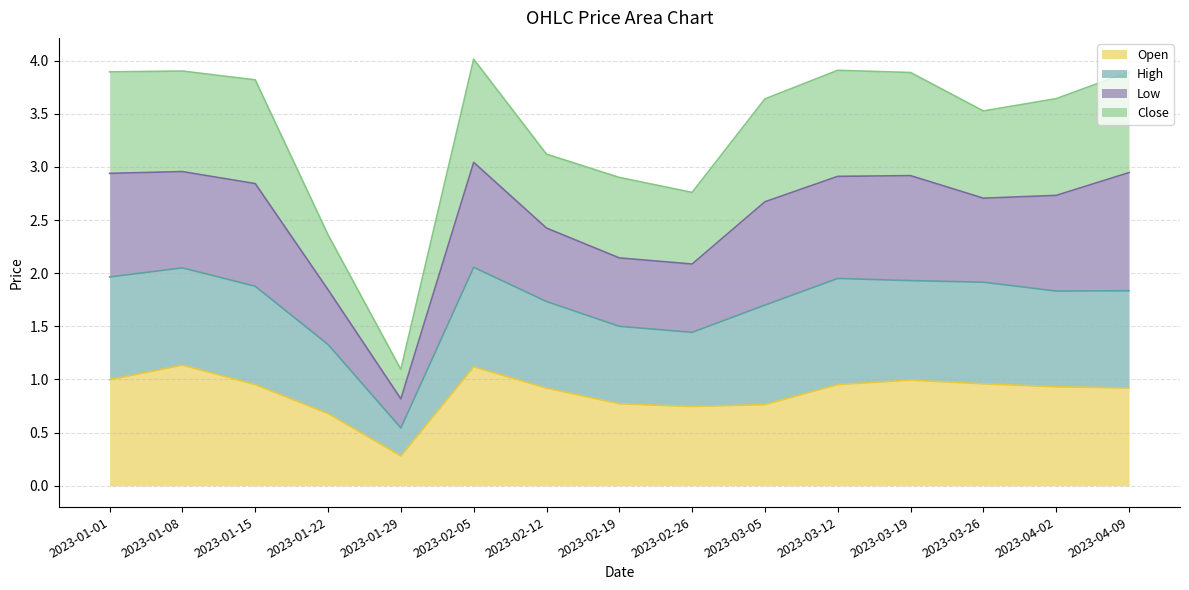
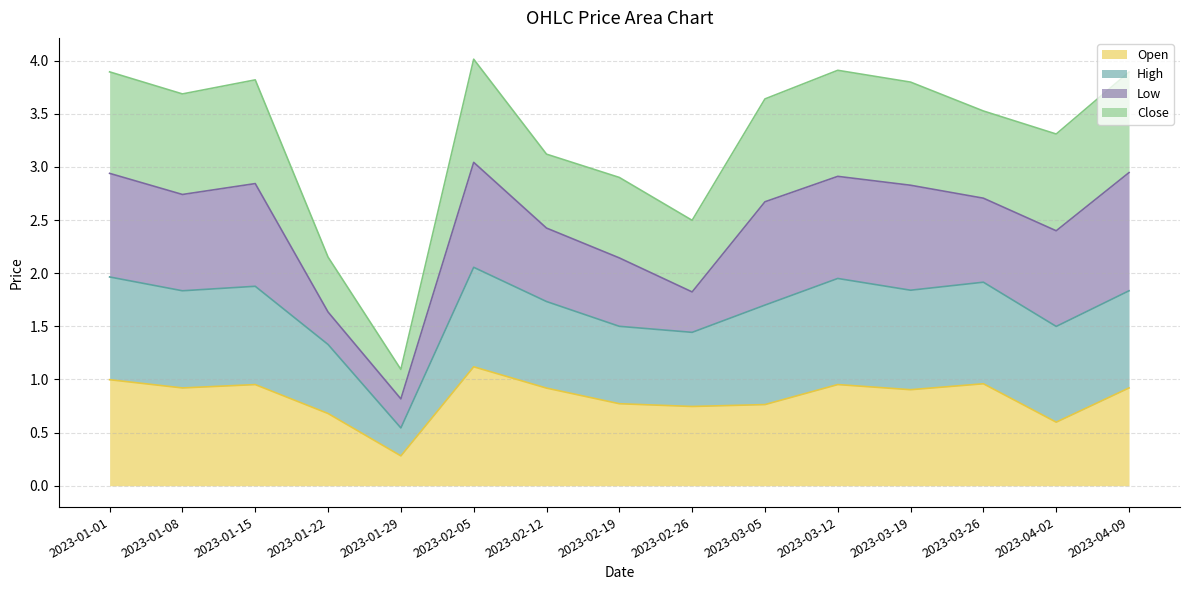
Open, 2023-01-08: 1.14 -> 0.92
Low, 2023-01-22: 0.52 -> 0.31
Low, 2023-02-26: 0.64 -> 0.38
Open, 2023-03-19: 0.99 -> 0.90
Open, 2023-04-02: 0.93 -> 0.60
